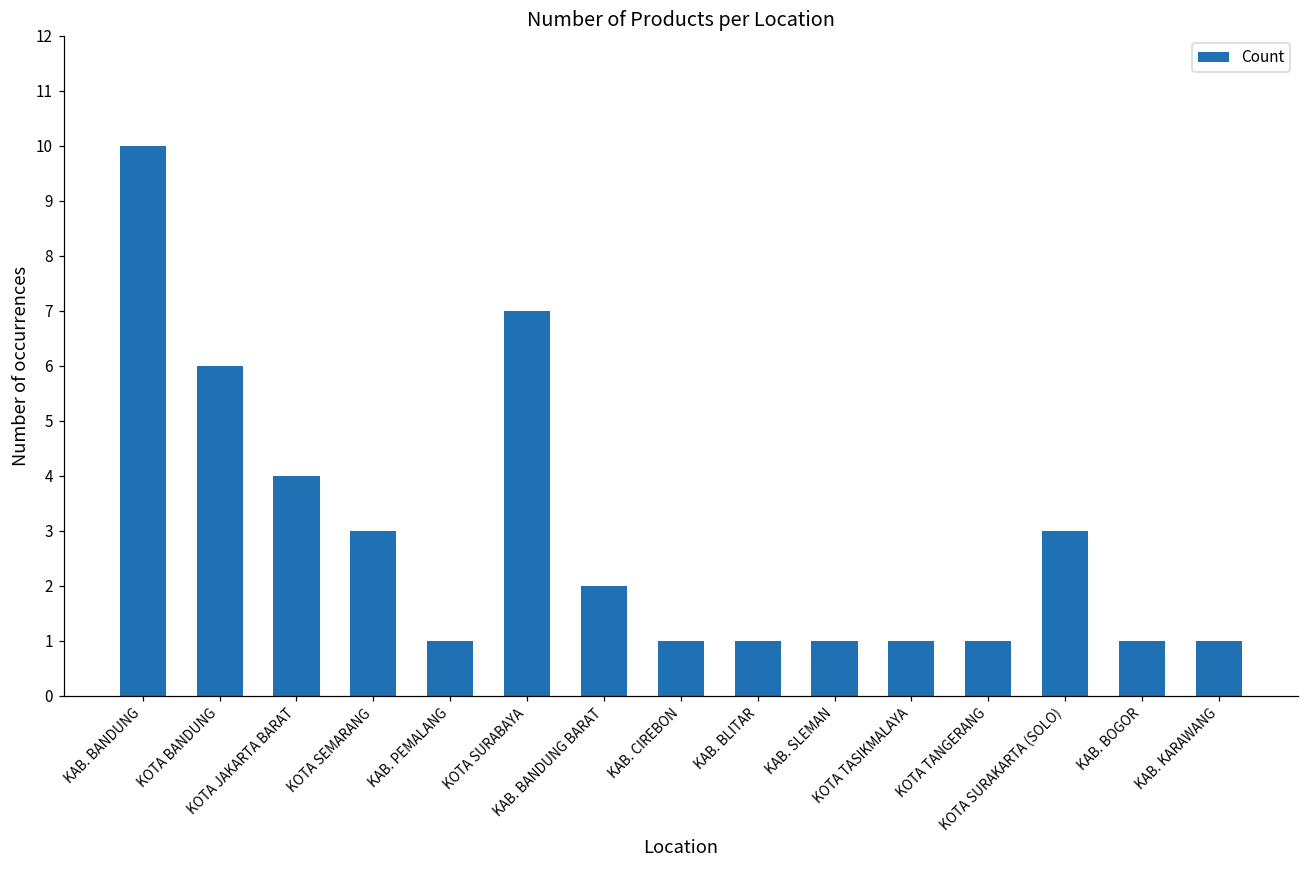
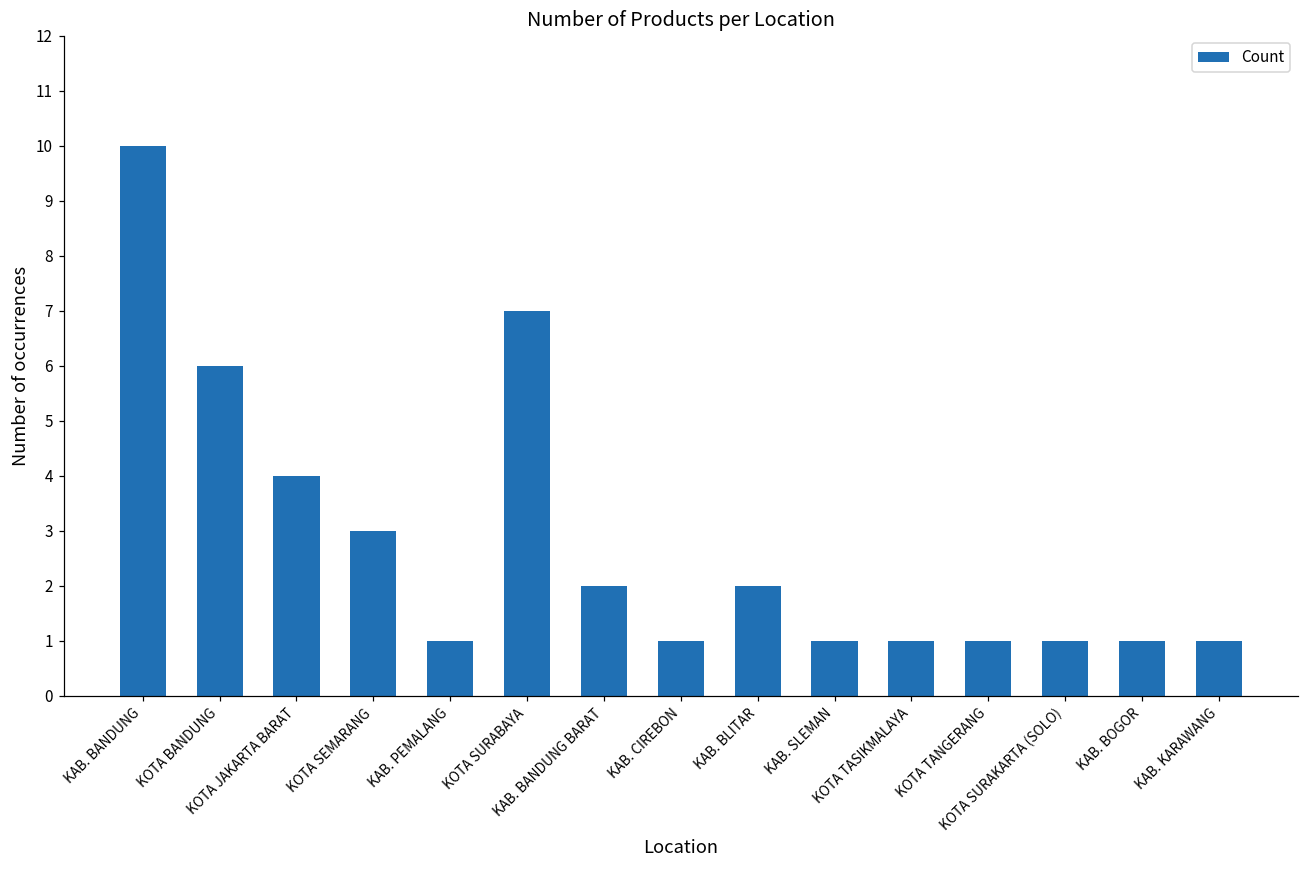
KAB. BLITAR: 1 -> 2
KOTA SURAKARTA (SOLO): 3 -> 1
